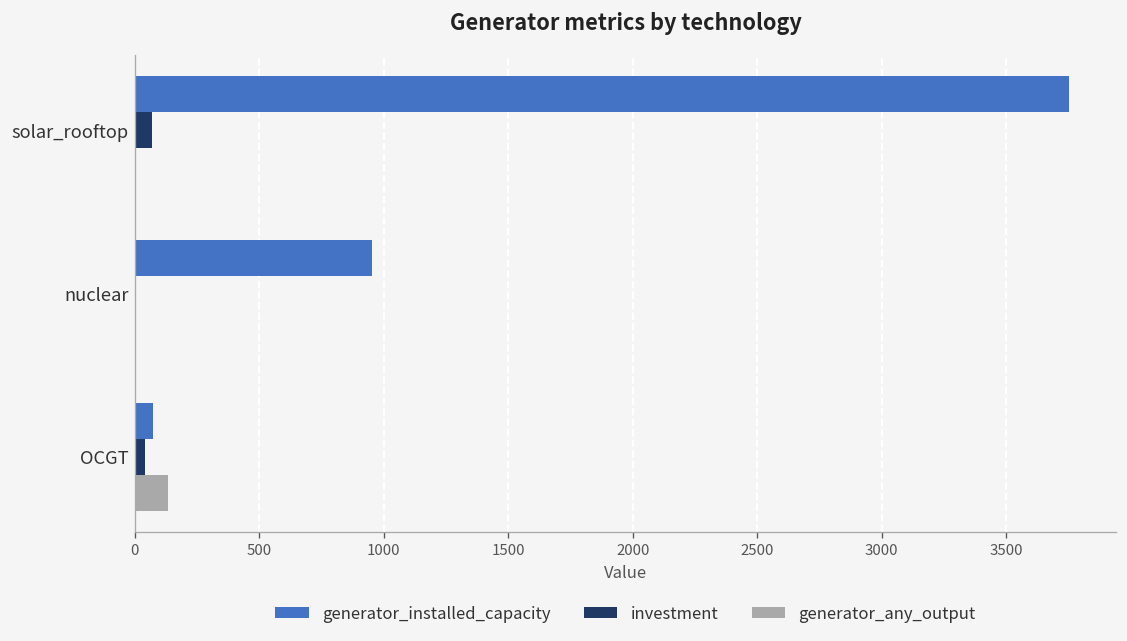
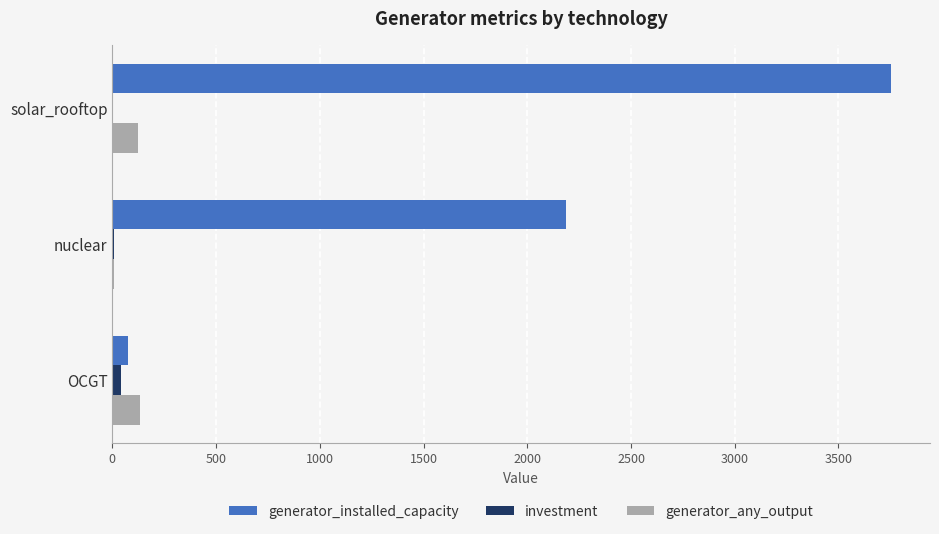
investment, solar_rooftop: 70 -> 0
generator_any_output, solar_rooftop: 10 -> 120
generator_installed_capacity, nuclear: 950 -> 2190
